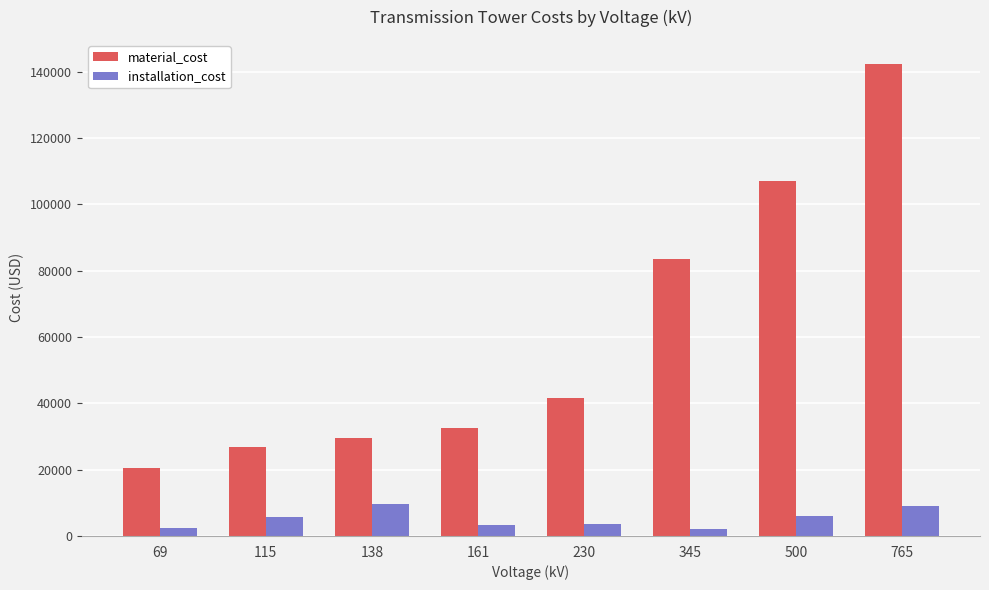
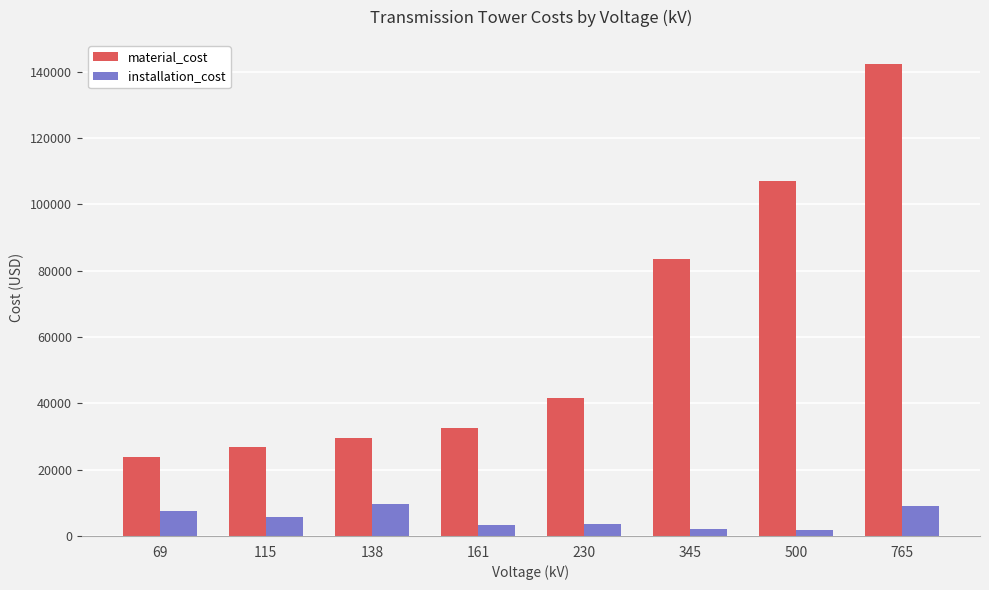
material_cost, 69: 20000 -> 24000
installation_cost, 69: 2000 -> 8000
installation_cost, 500: 6000 -> 2000
